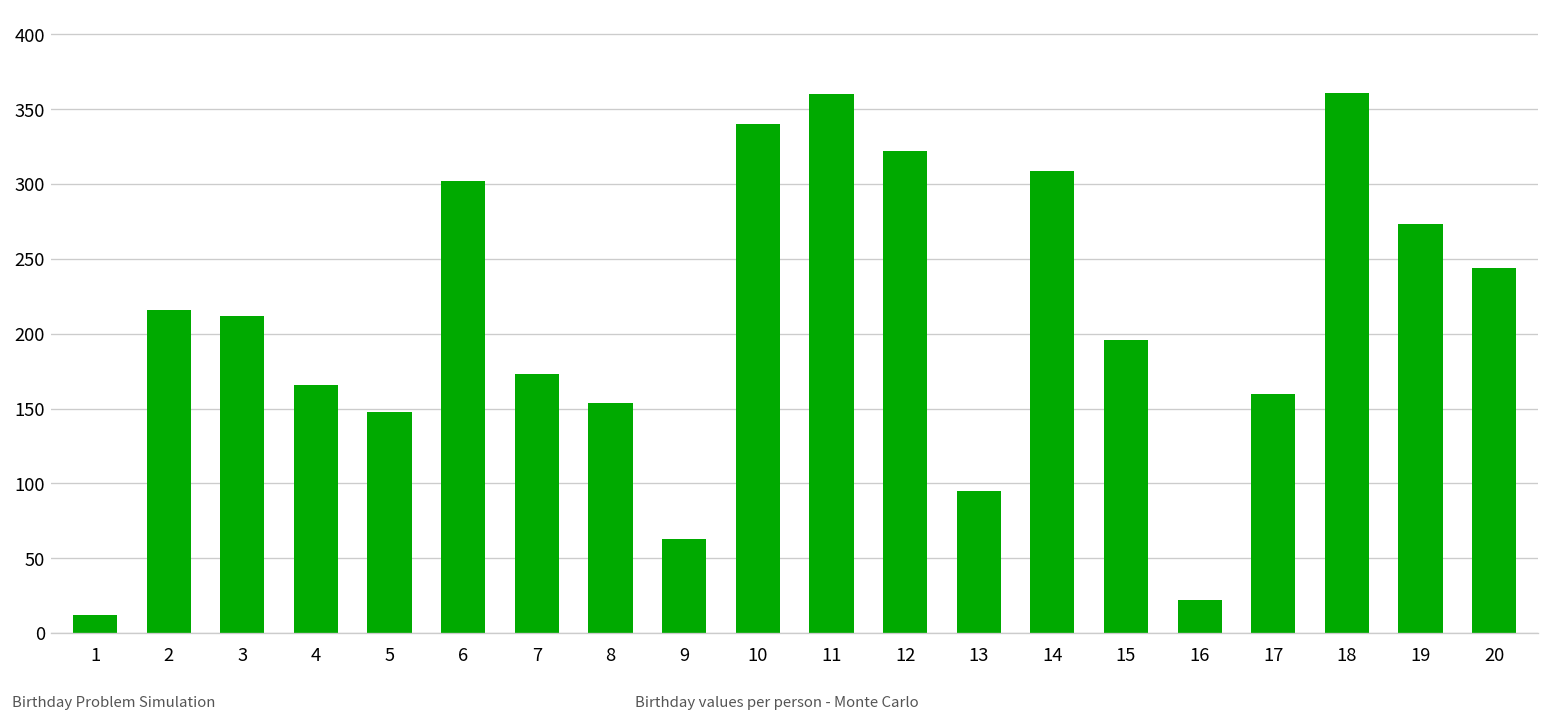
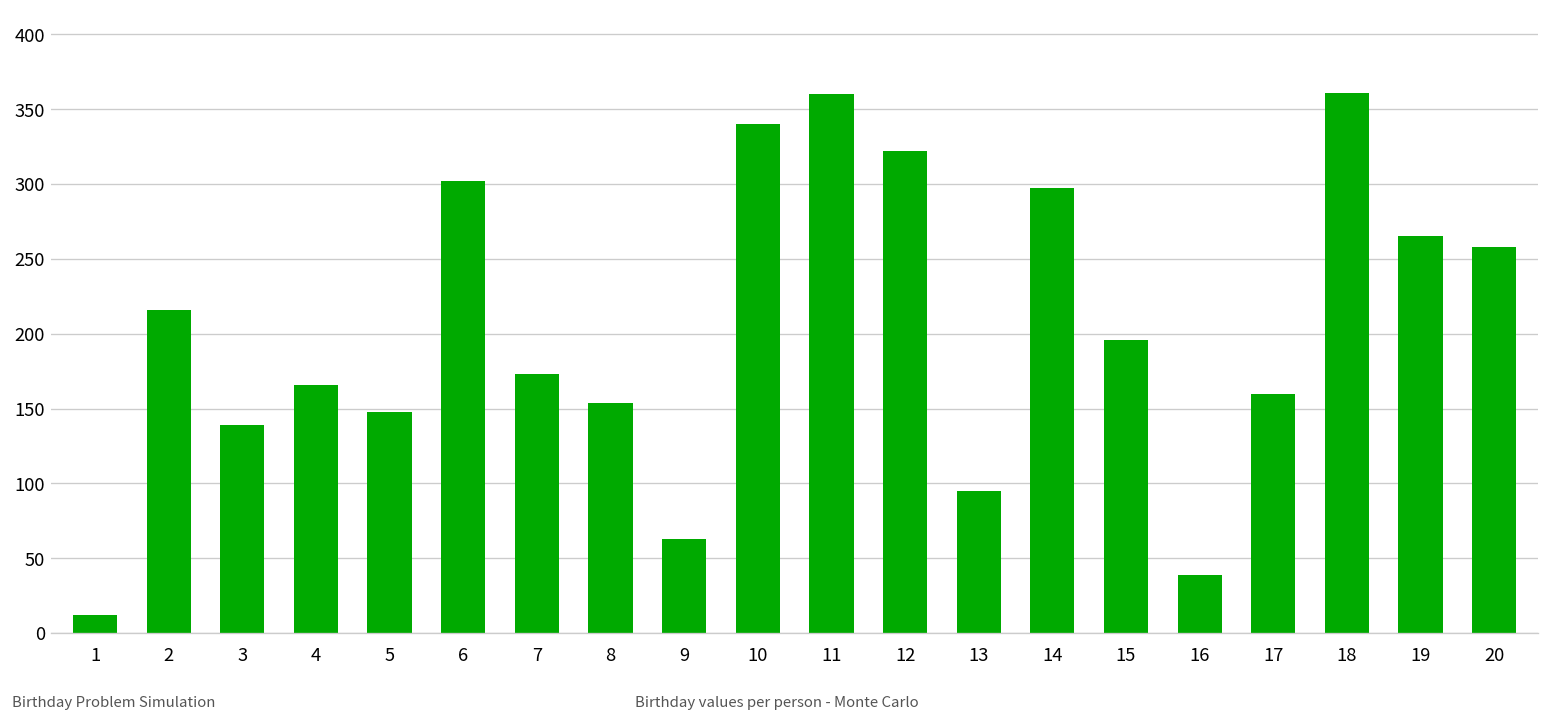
3: 212 -> 139
14: 309 -> 297
16: 22 -> 39
19: 273 -> 265
20: 244 -> 258
